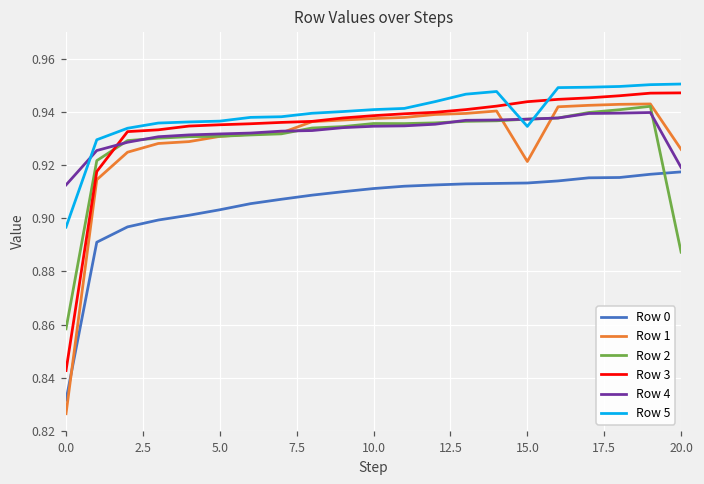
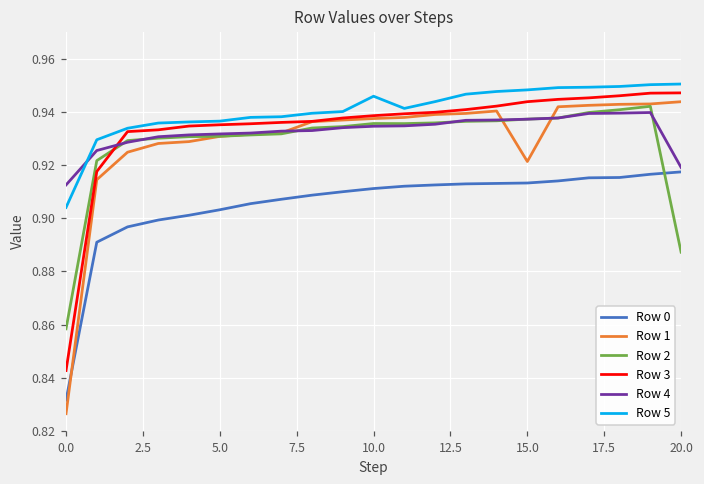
Row 5, 0.0: 0.897 -> 0.904
Row 5, 10.0: 0.941 -> 0.946
Row 5, 15.0: 0.935 -> 0.948
Row 1, 20.0: 0.926 -> 0.944
